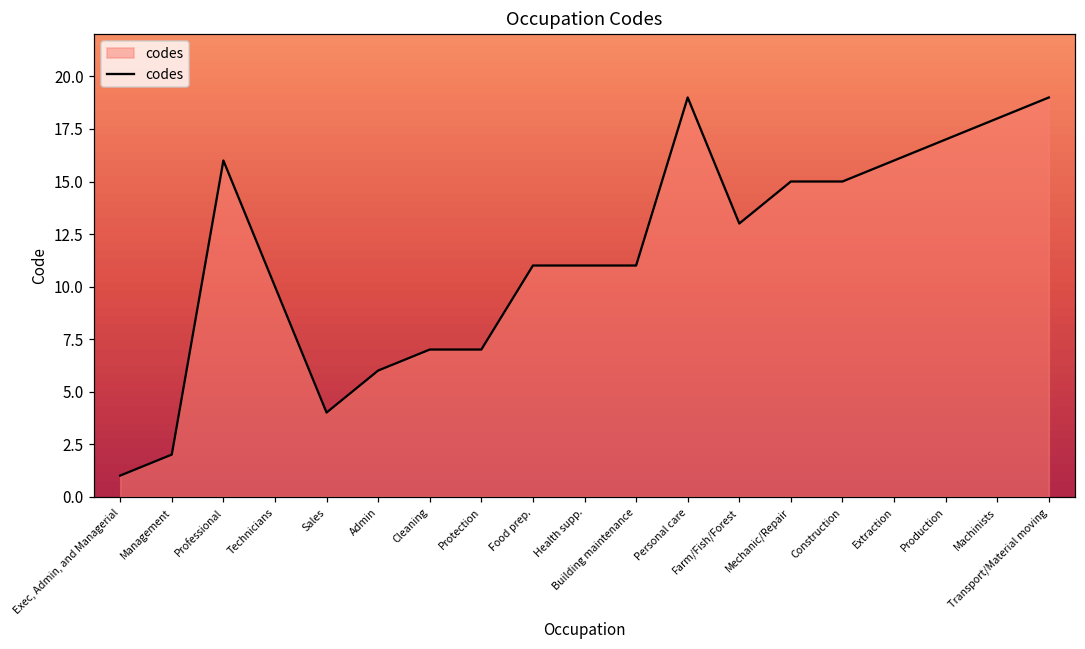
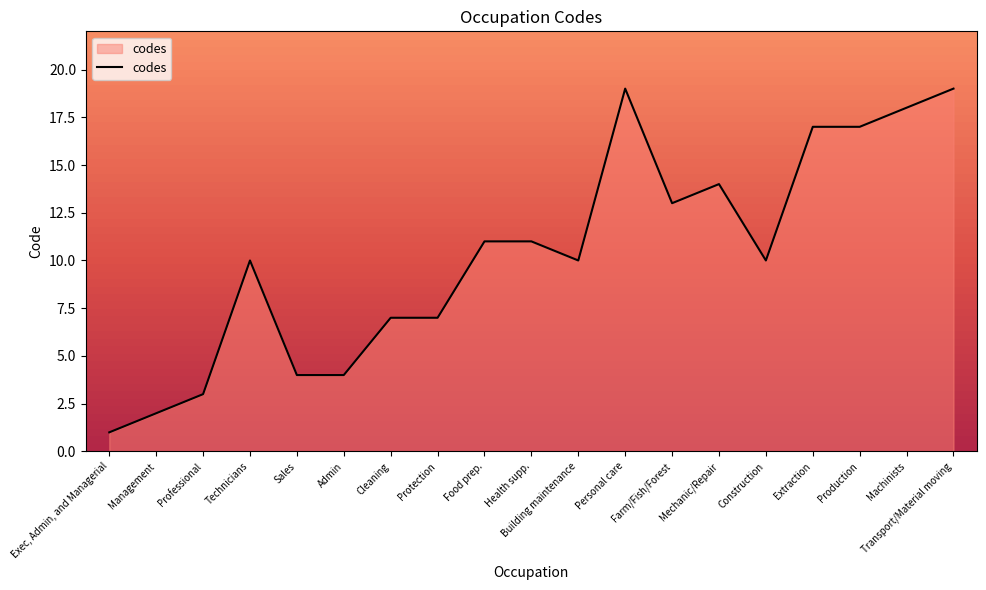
Professional: 16 -> 3
Admin: 6 -> 4
Building maintenance: 11 -> 10
Mechanic/Repair: 15 -> 14
Construction: 15 -> 10
Extraction: 16 -> 17
